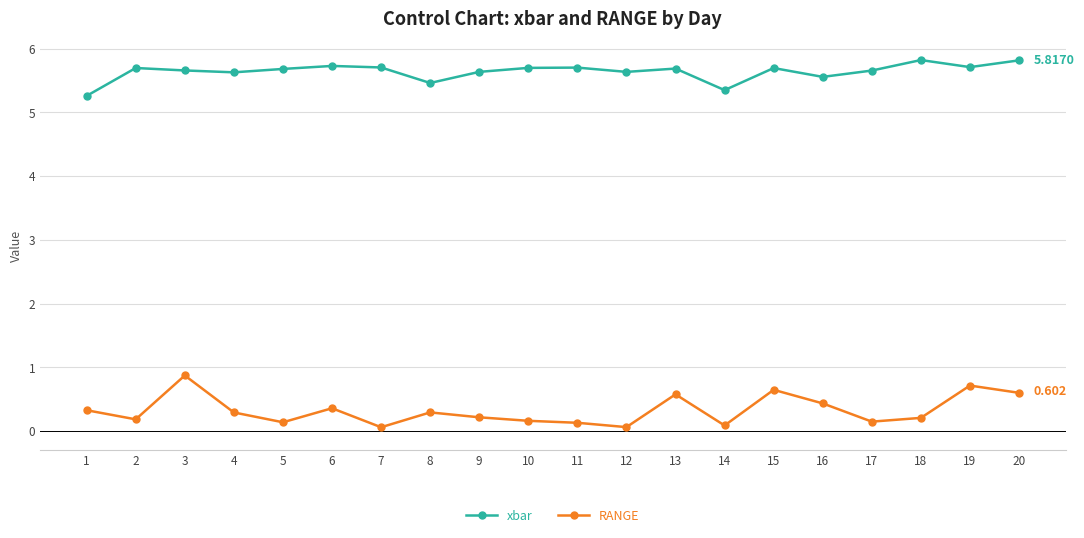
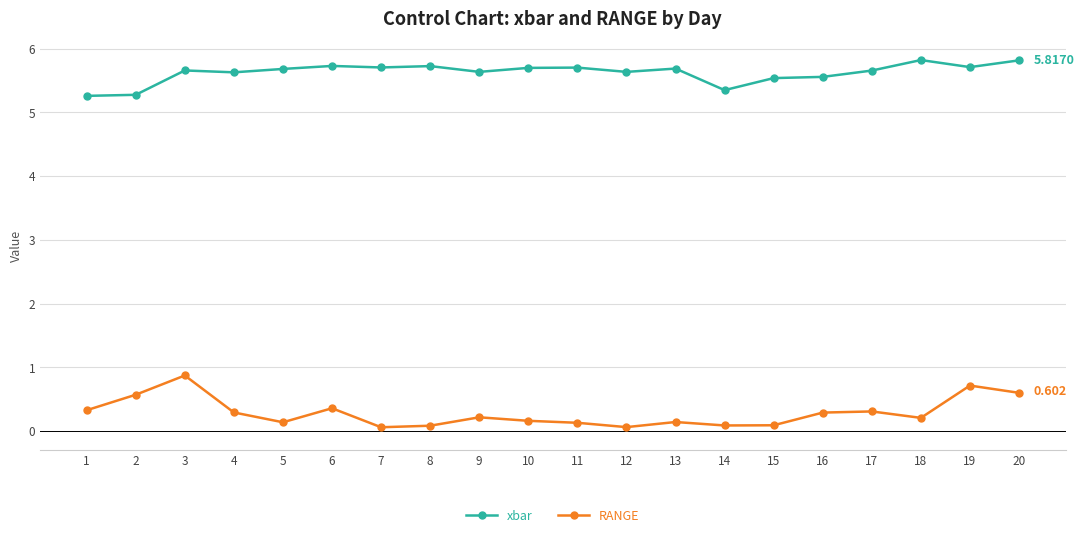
xbar, 2: 5.7 -> 5.3
RANGE, 2: 0.2 -> 0.6
xbar, 8: 5.5 -> 5.7
RANGE, 8: 0.3 -> 0.1
RANGE, 13: 0.6 -> 0.1
xbar, 15: 5.7 -> 5.5
RANGE, 15: 0.6 -> 0.1
RANGE, 16: 0.4 -> 0.3
RANGE, 17: 0.2 -> 0.3
